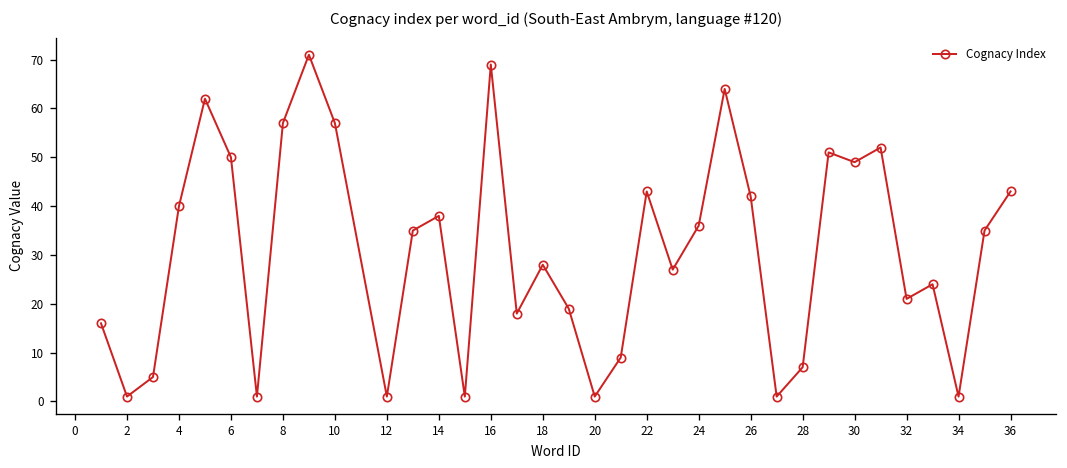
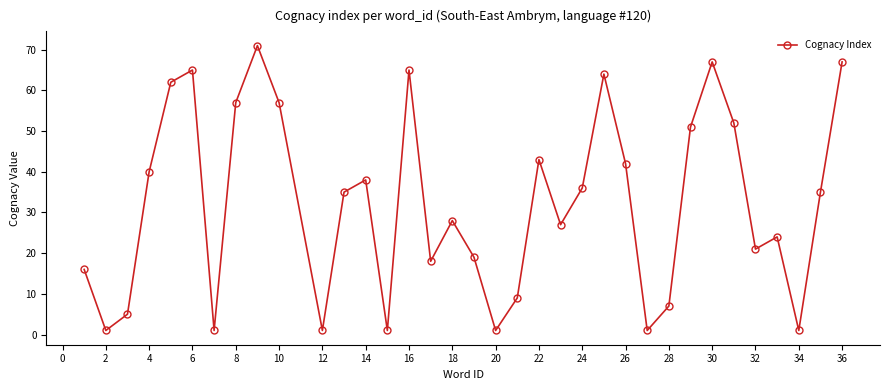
6: 50 -> 65
16: 69 -> 65
30: 49 -> 67
36: 43 -> 67
